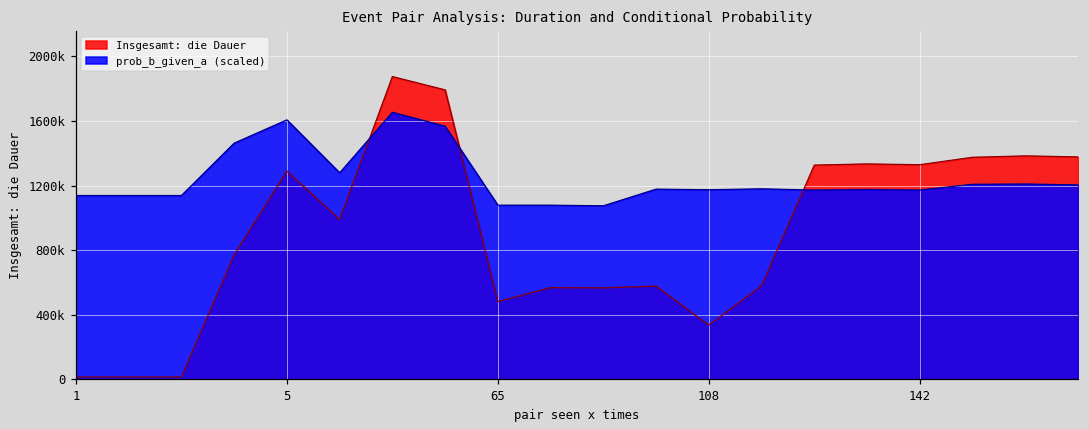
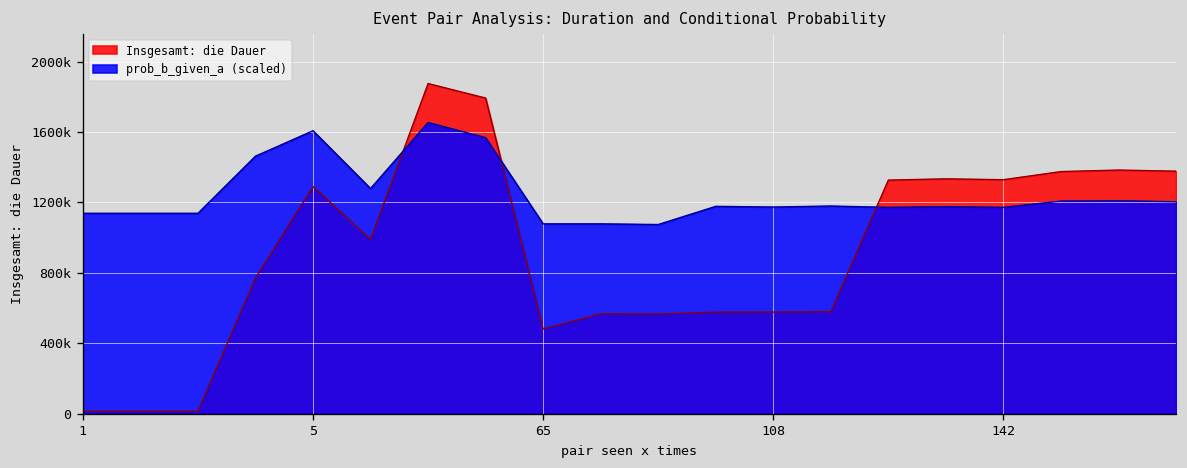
Insgesamt: die Dauer, 108: 340000 -> 580000
